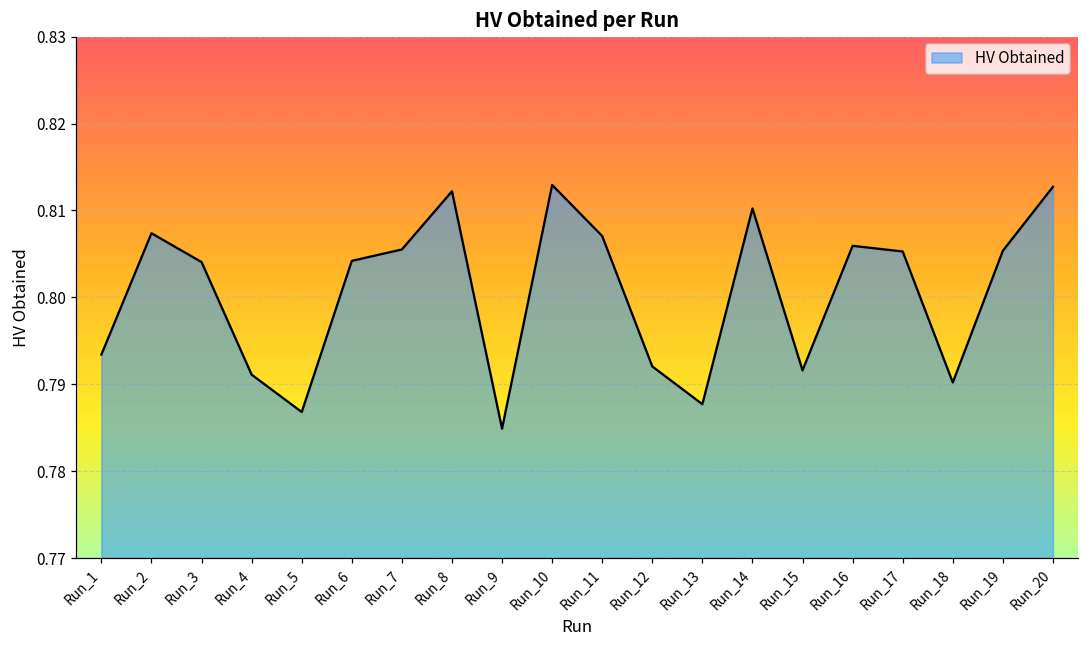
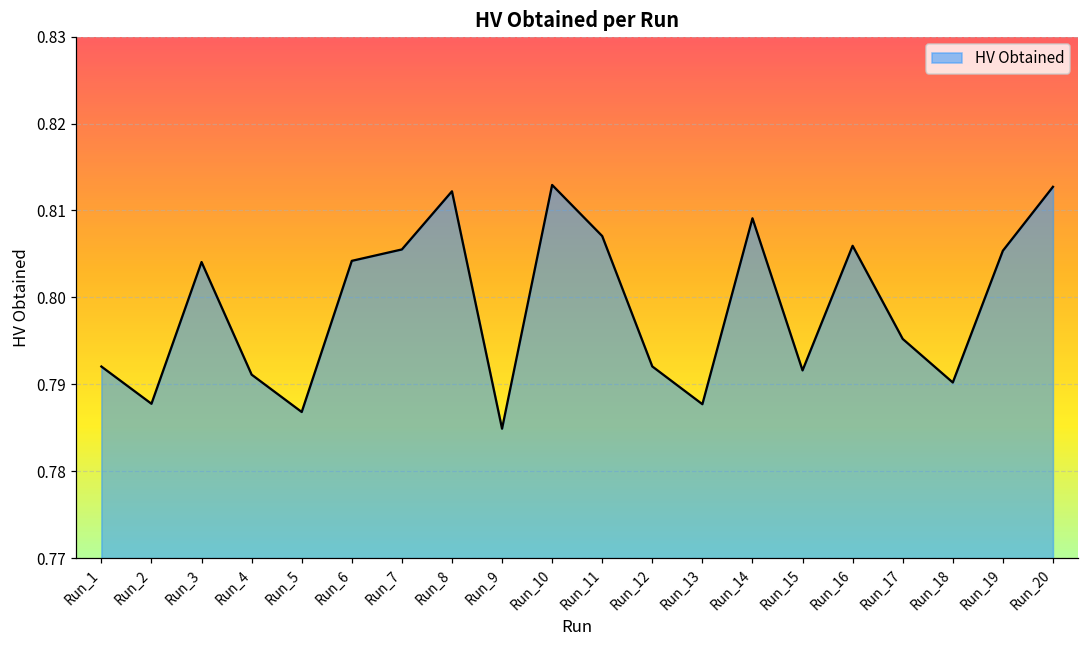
Run_1: 0.793 -> 0.792
Run_2: 0.807 -> 0.788
Run_14: 0.810 -> 0.809
Run_17: 0.805 -> 0.795
